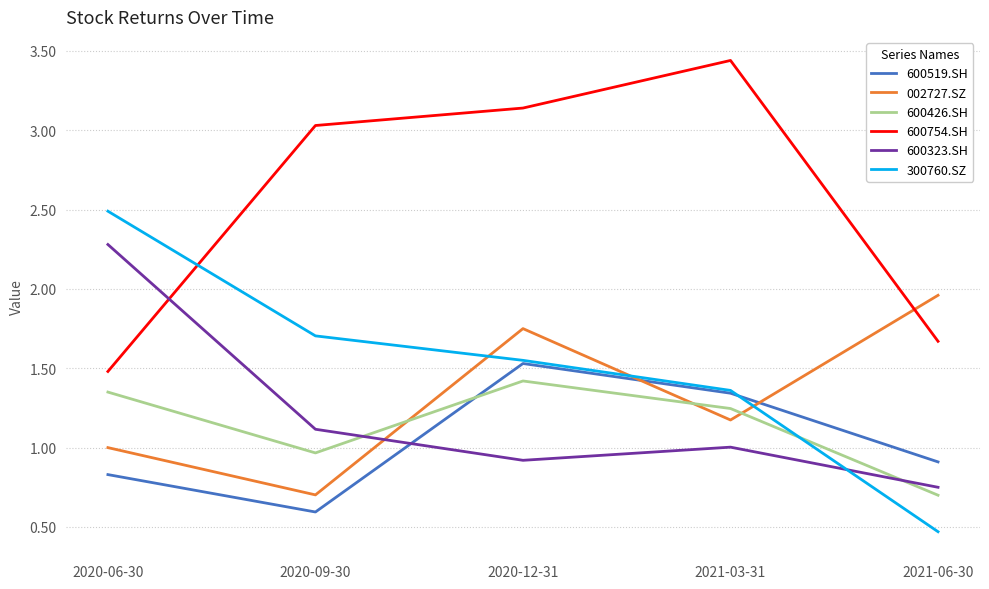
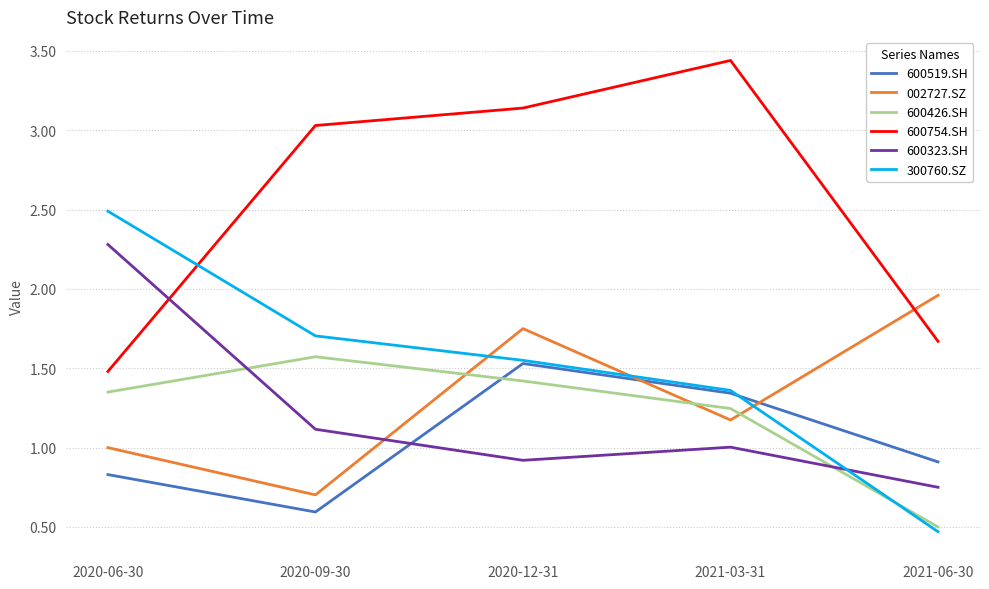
600426.SH, 2020-09-30: 0.97 -> 1.57
600426.SH, 2021-06-30: 0.7 -> 0.5
